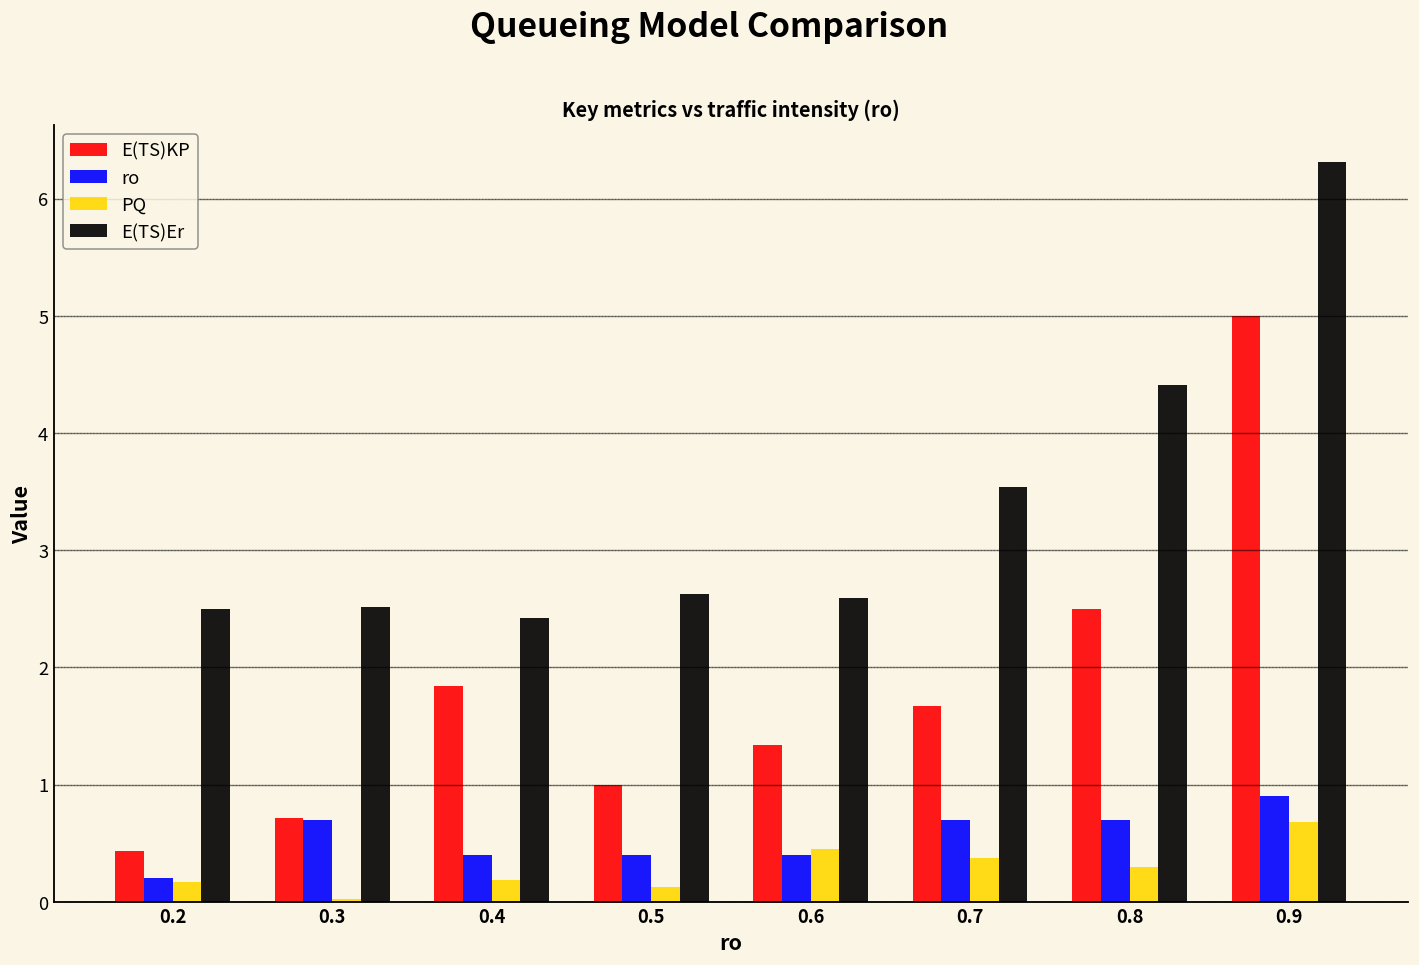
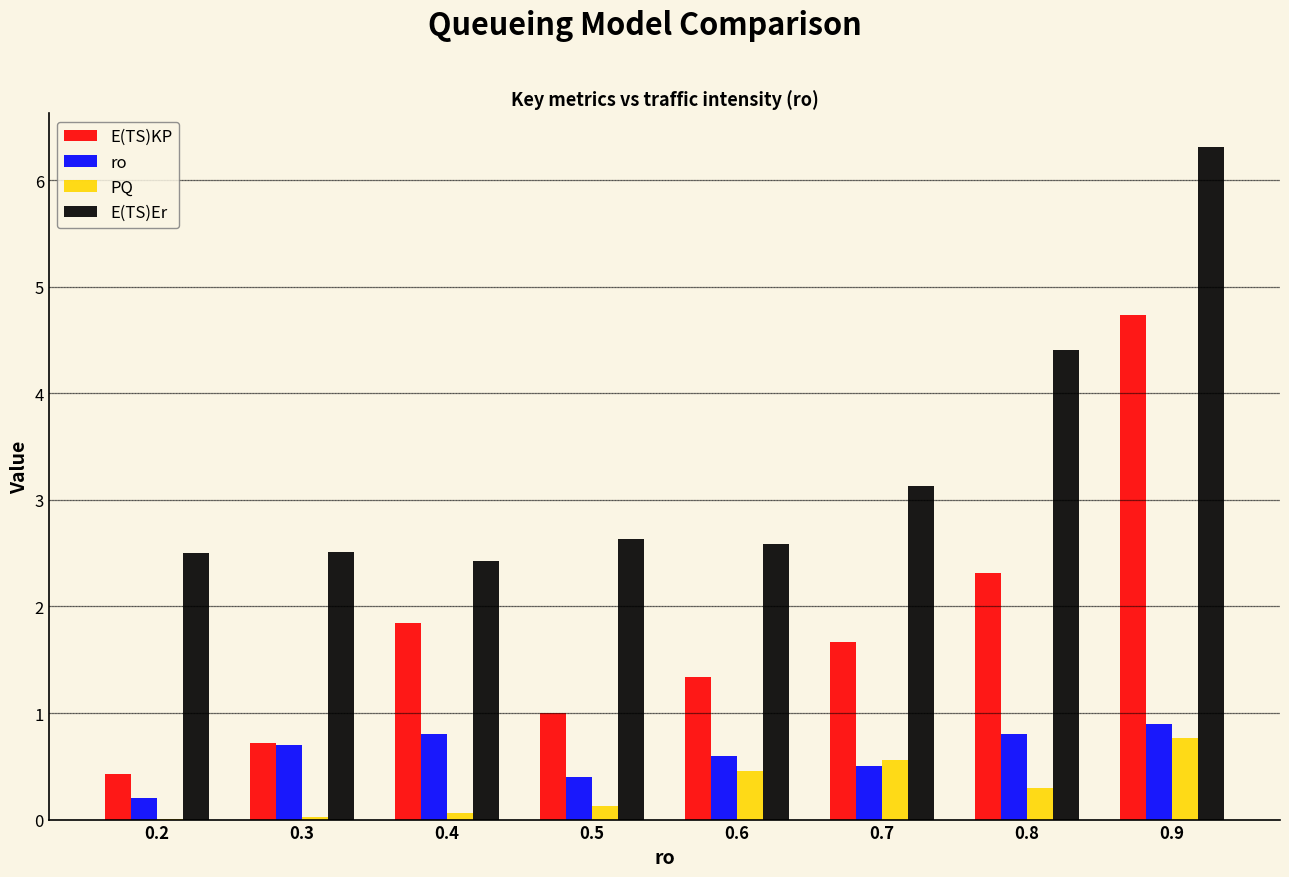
PQ, 0.2: 0.17 -> 0.00
ro, 0.4: 0.4 -> 0.8
PQ, 0.4: 0.18 -> 0.06
ro, 0.6: 0.4 -> 0.6
ro, 0.7: 0.7 -> 0.5
PQ, 0.7: 0.38 -> 0.56
E(TS)Er, 0.7: 3.54 -> 3.13
E(TS)KP, 0.8: 2.50 -> 2.31
ro, 0.8: 0.7 -> 0.8
E(TS)KP, 0.9: 5.00 -> 4.74
PQ, 0.9: 0.68 -> 0.76
